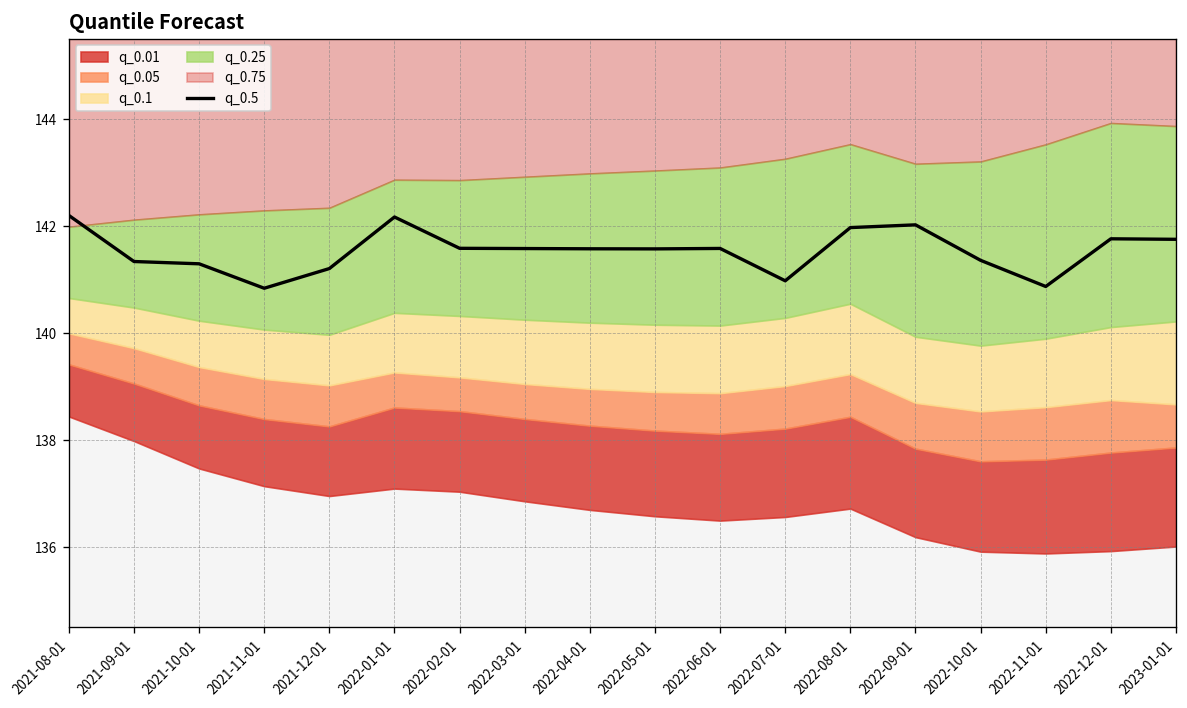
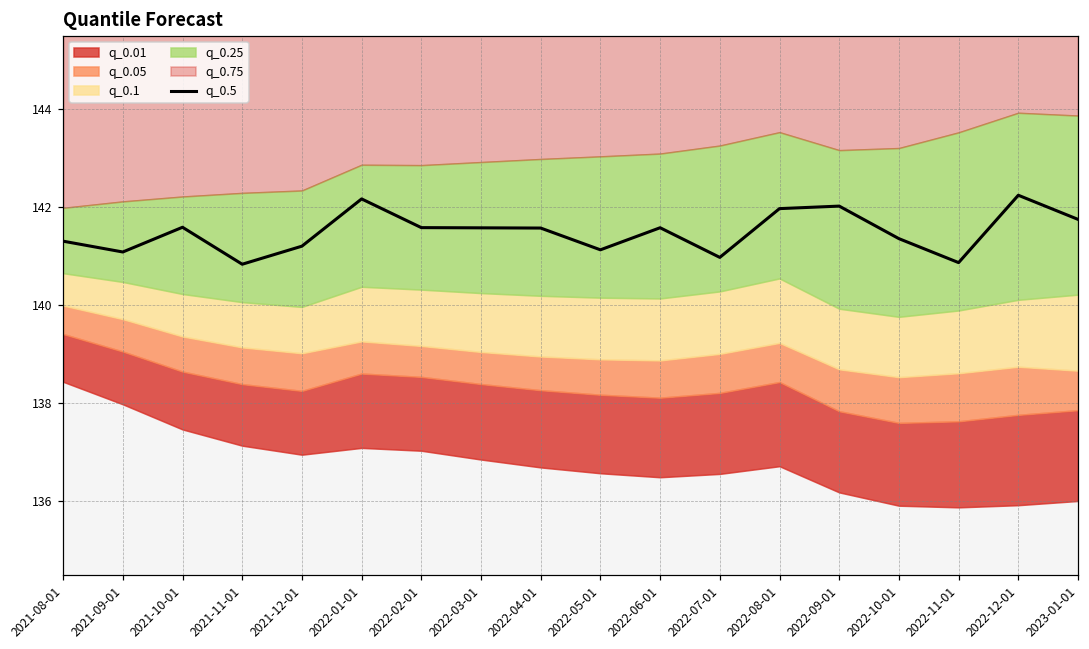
q_0.5, 2021-08-01: 142.2 -> 141.3
q_0.5, 2021-09-01: 141.3 -> 141.1
q_0.5, 2021-10-01: 141.3 -> 141.6
q_0.5, 2022-05-01: 141.6 -> 141.1
q_0.5, 2022-12-01: 141.8 -> 142.2
